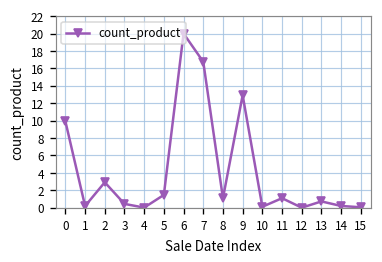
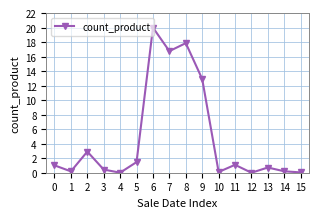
0: 10 -> 1
8: 1 -> 18
